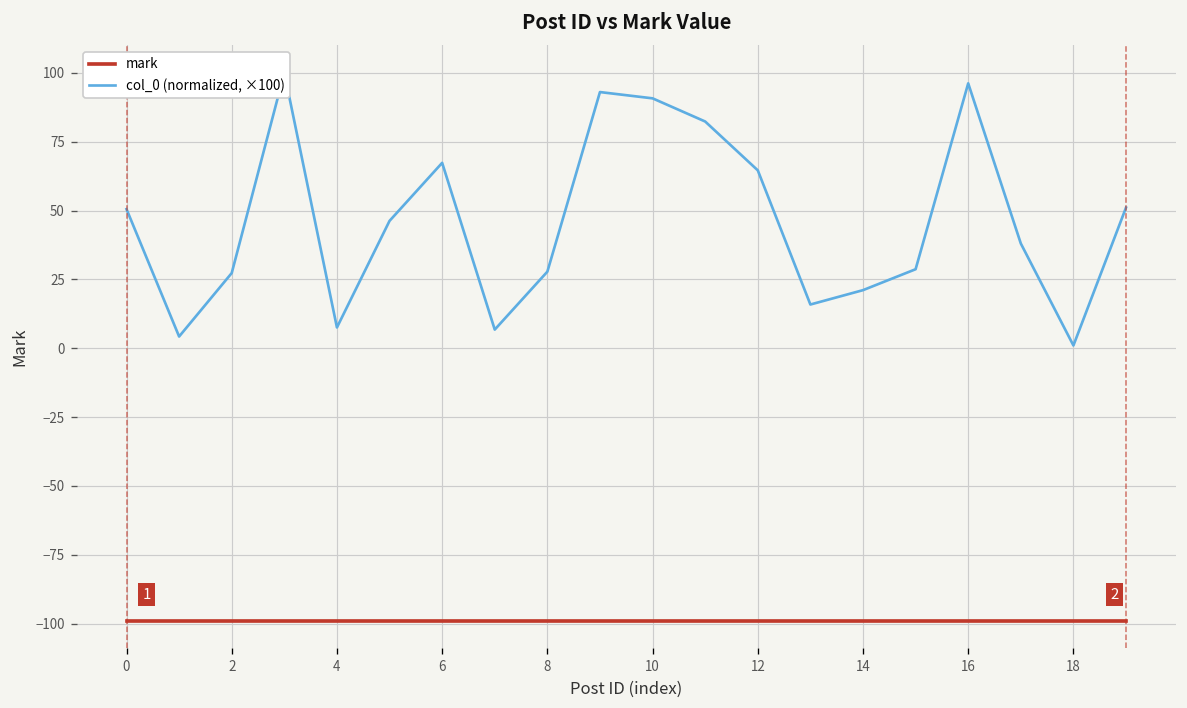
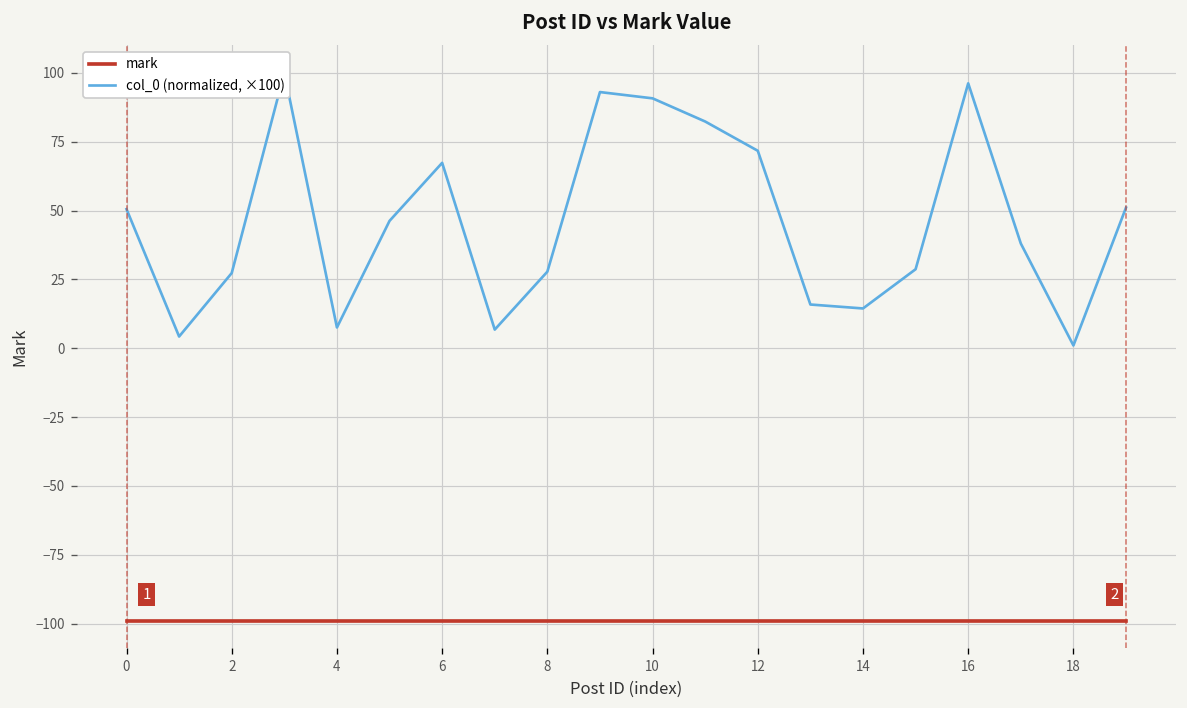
col_0 (normalized, ×100), 12: 65 -> 72
col_0 (normalized, ×100), 14: 21 -> 14
